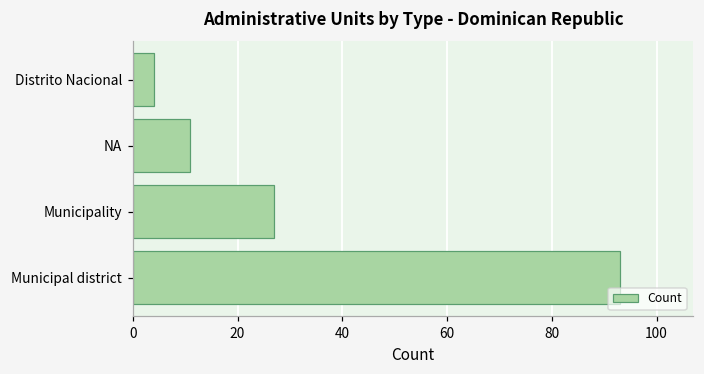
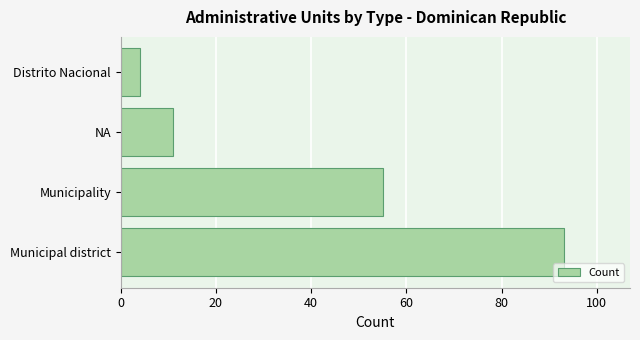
Municipality: 27 -> 55
